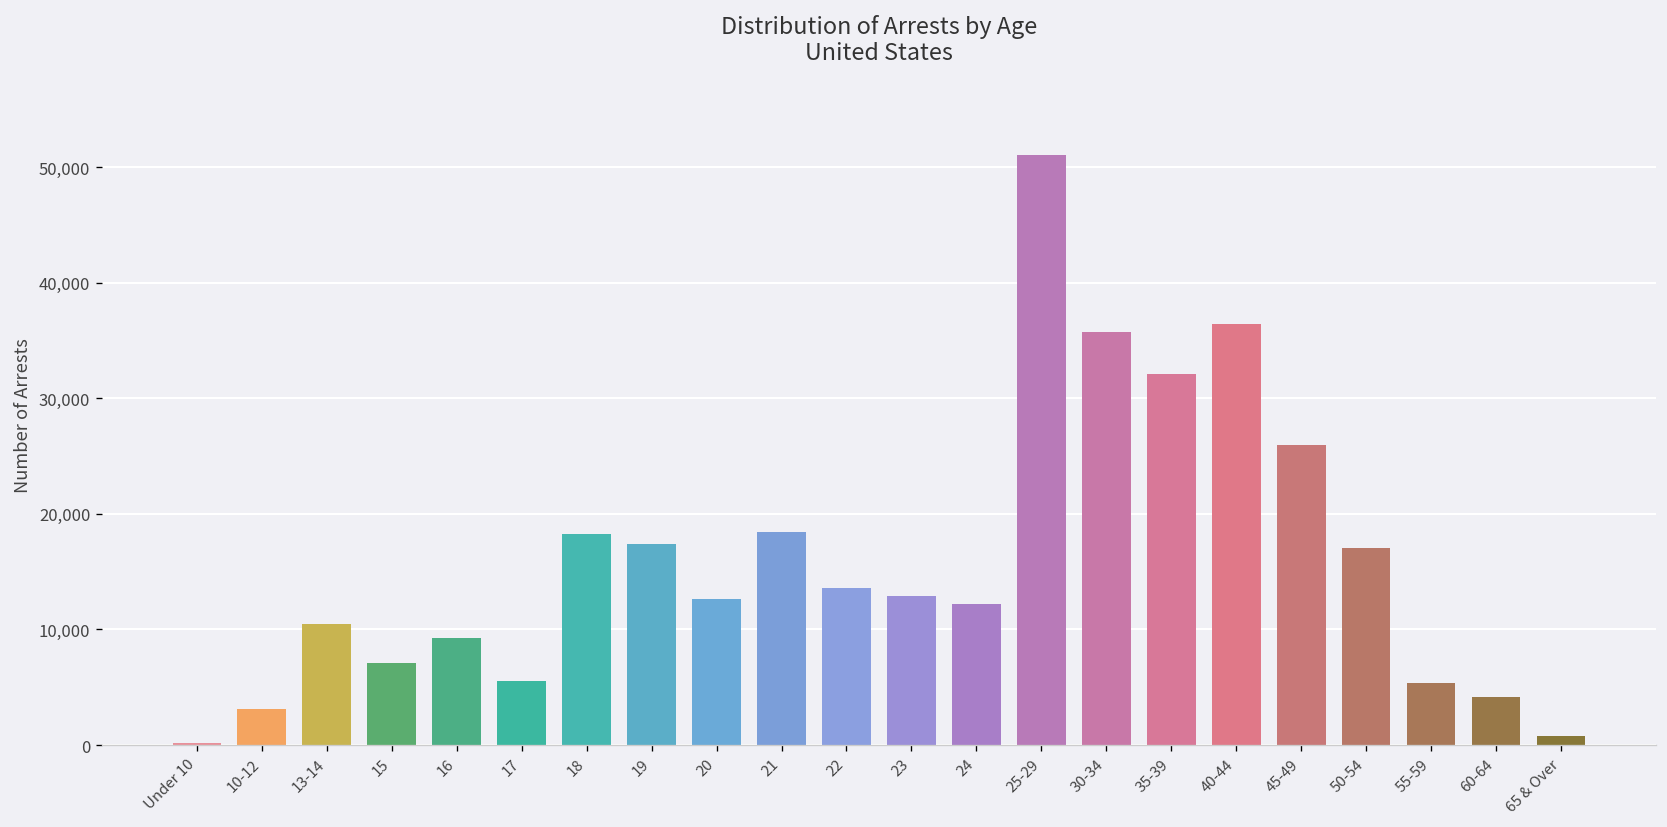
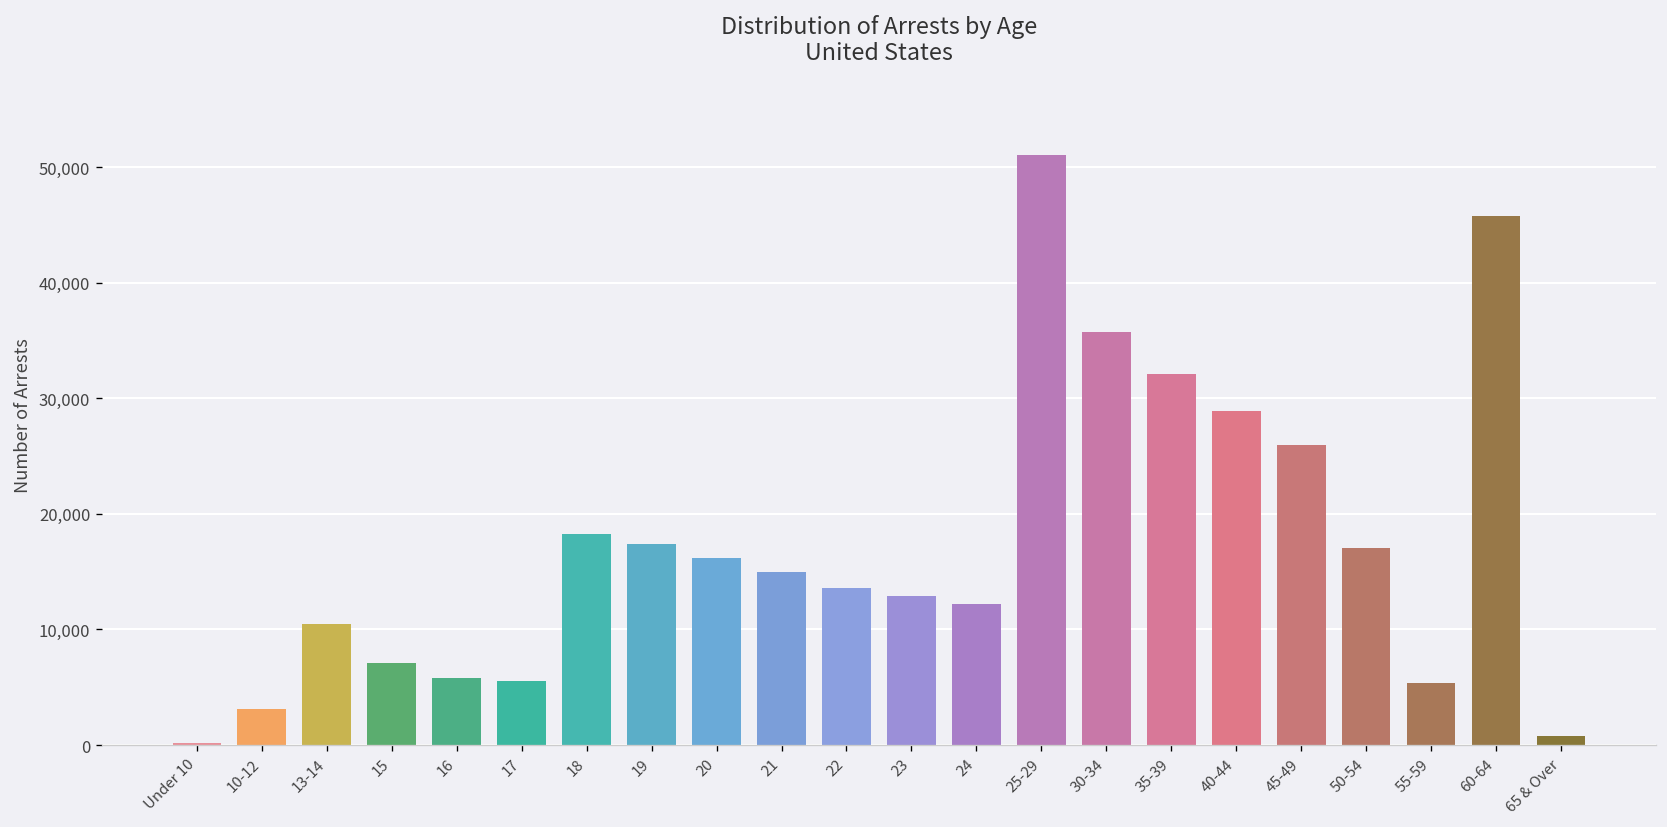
16: 9,000 -> 6,000
20: 13,000 -> 16,000
21: 18,000 -> 15,000
40-44: 36,000 -> 29,000
60-64: 4,000 -> 46,000
